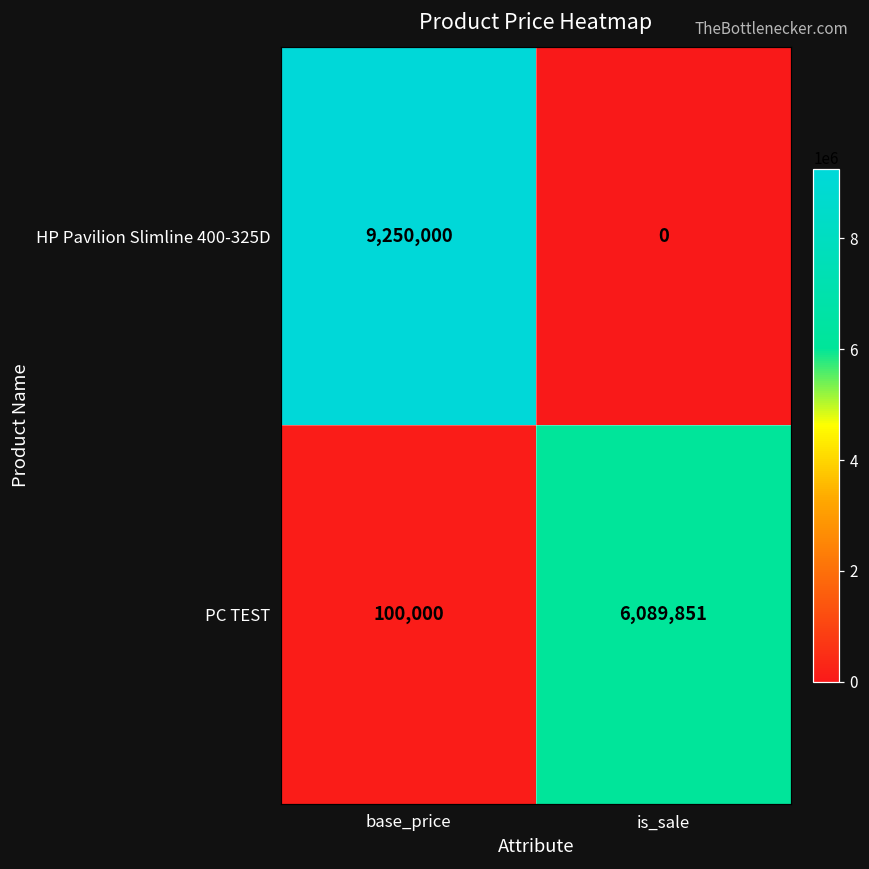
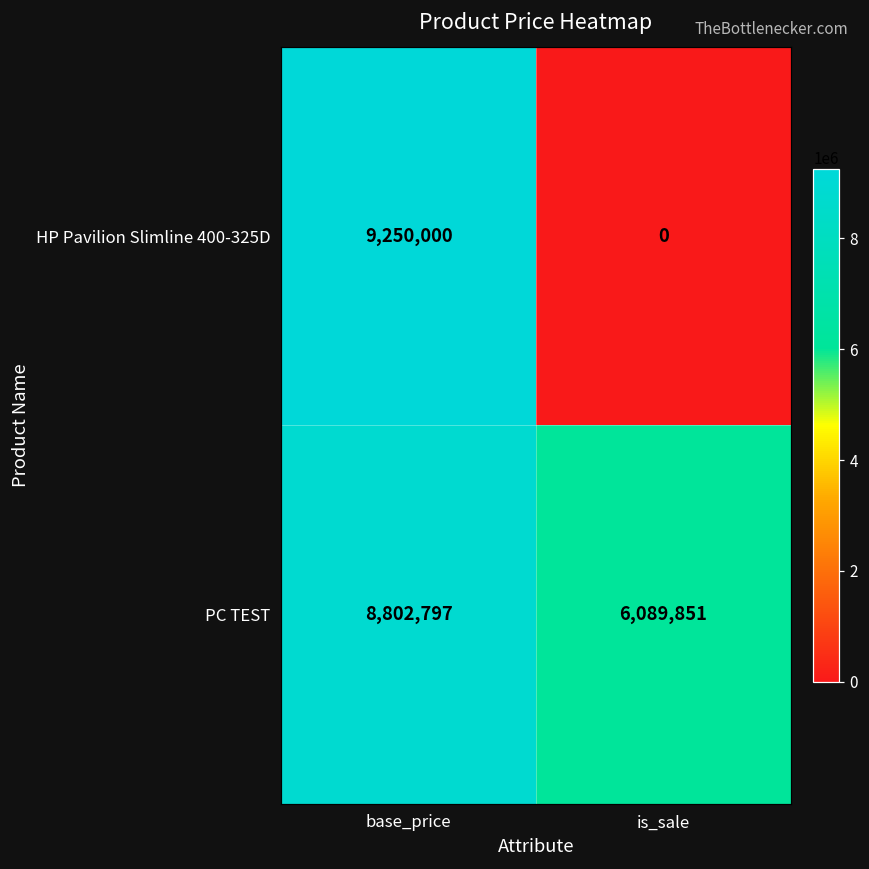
PC TEST, base_price: 100,000 -> 8,802,797
